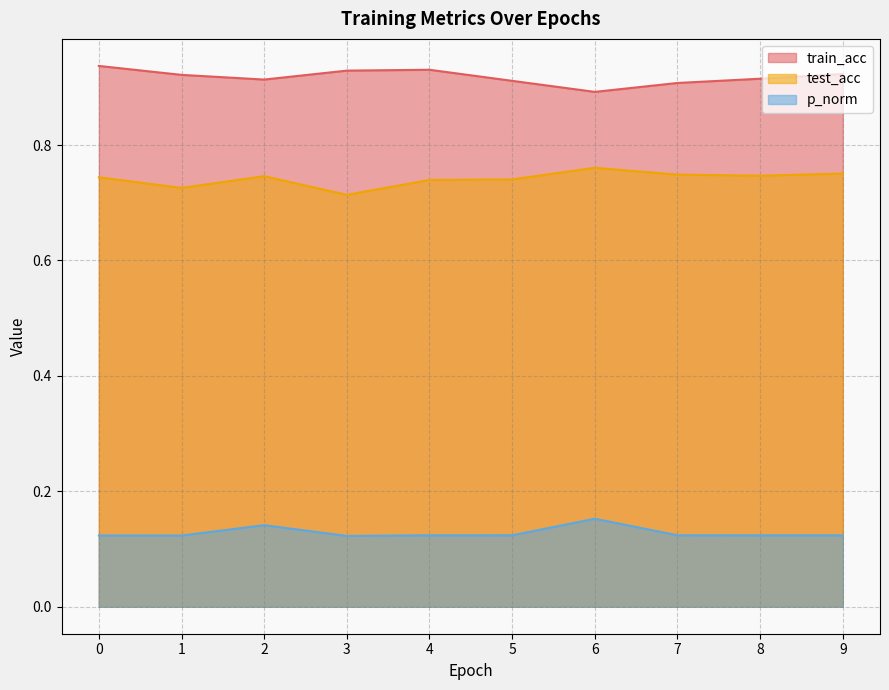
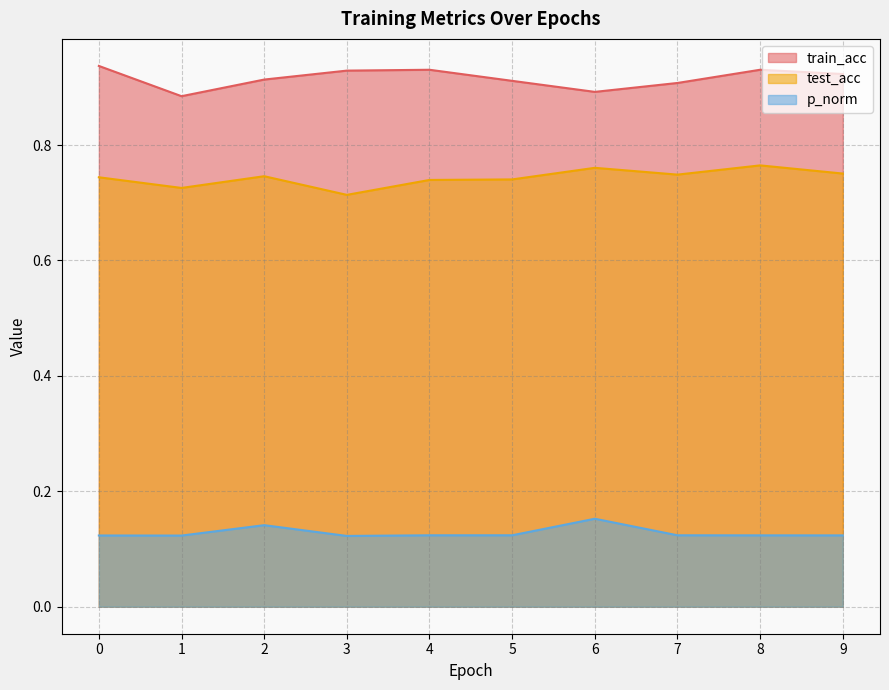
train_acc, 1: 0.92 -> 0.88
train_acc, 8: 0.92 -> 0.93
test_acc, 8: 0.75 -> 0.76
